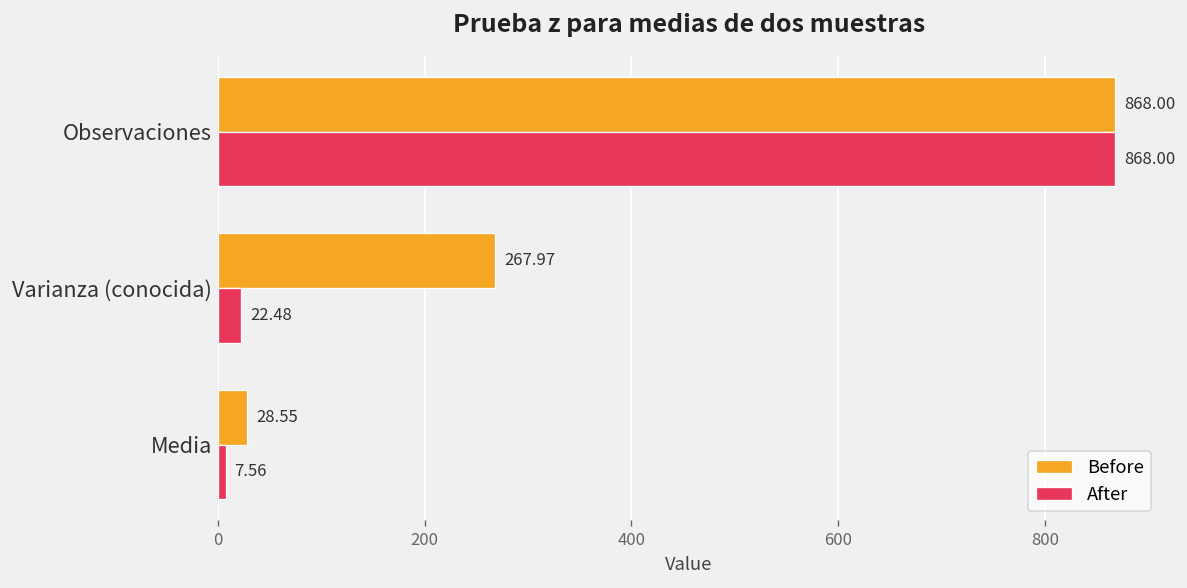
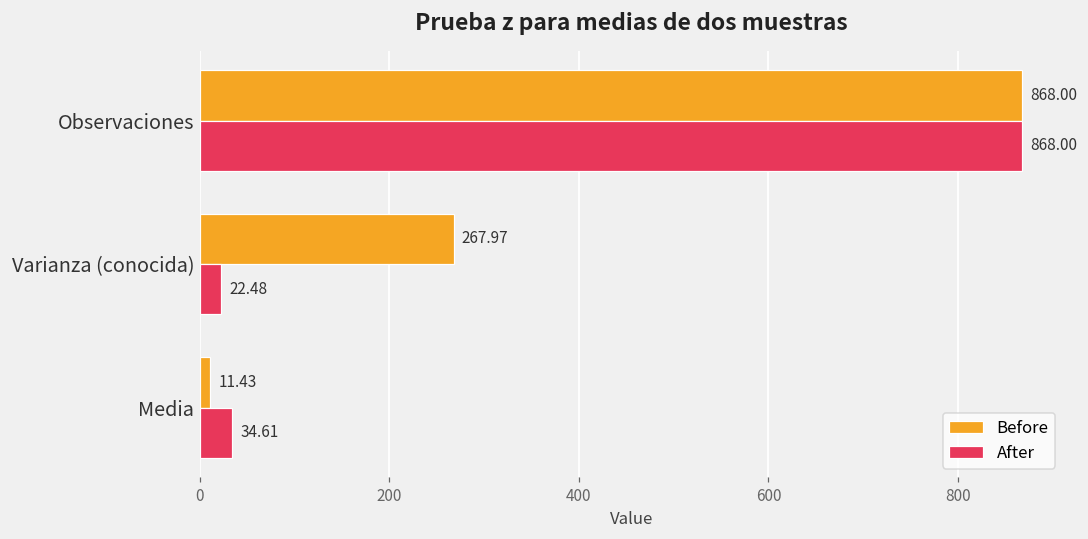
Before, Media: 28.55 -> 11.43
After, Media: 7.56 -> 34.61
